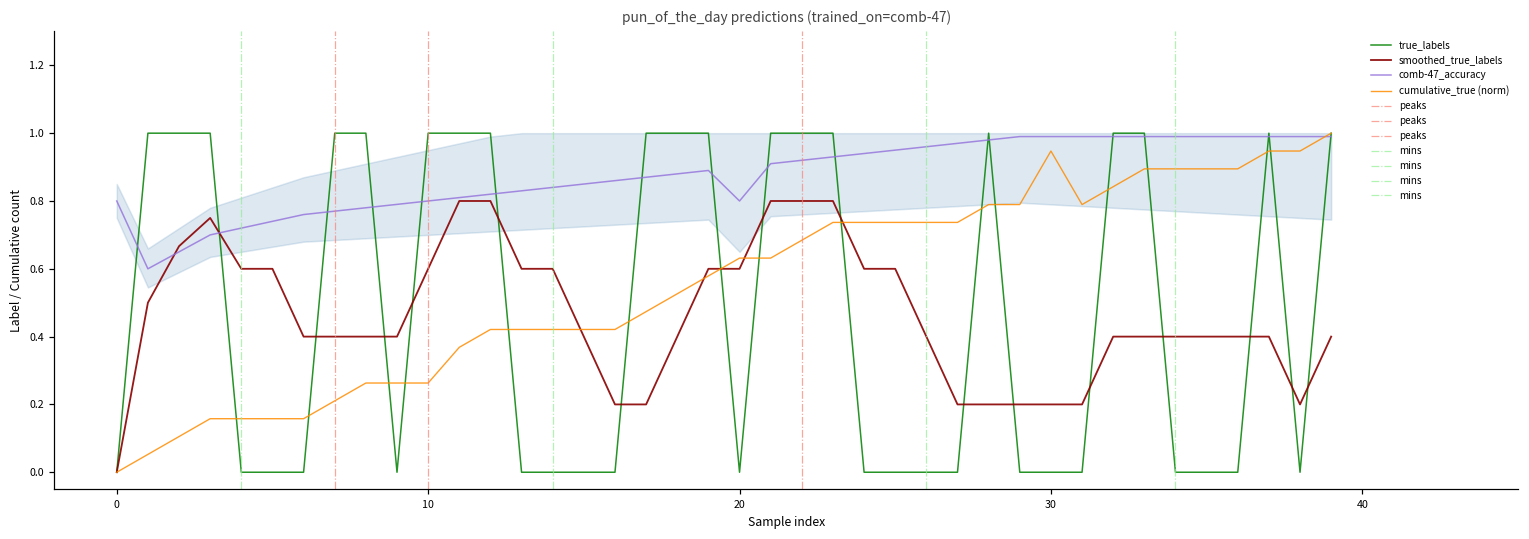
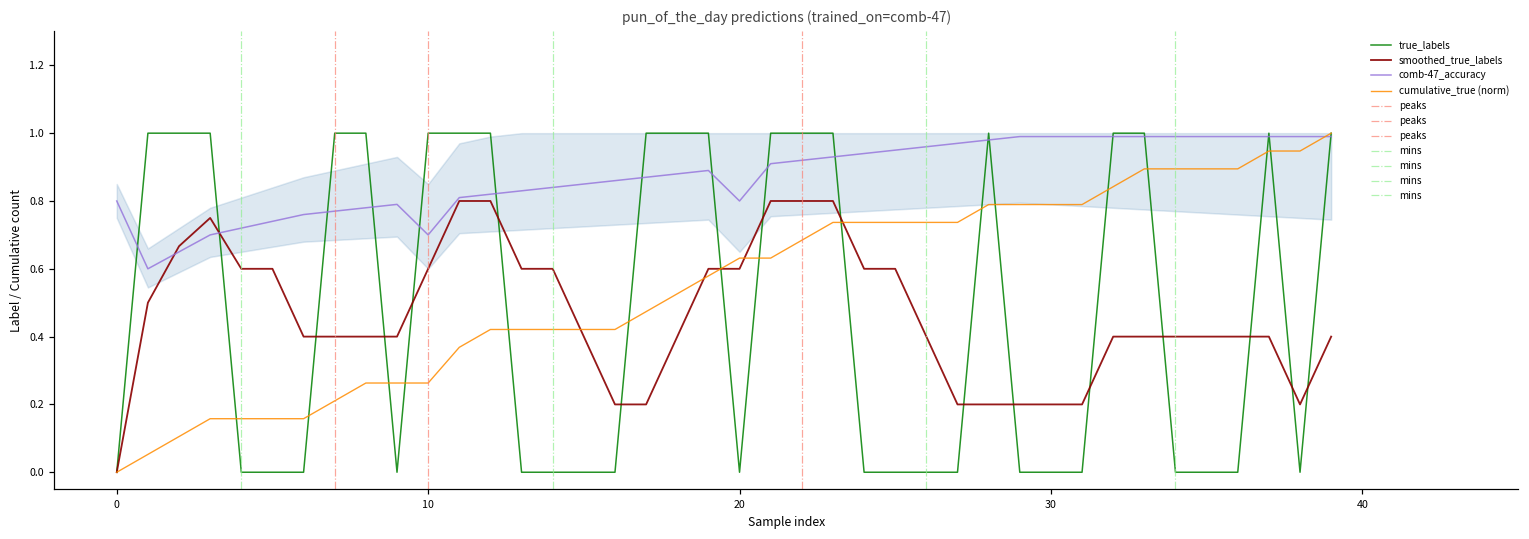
comb-47_accuracy, 10: 0.8 -> 0.7
cumulative_true (norm), 30: 0.95 -> 0.79
